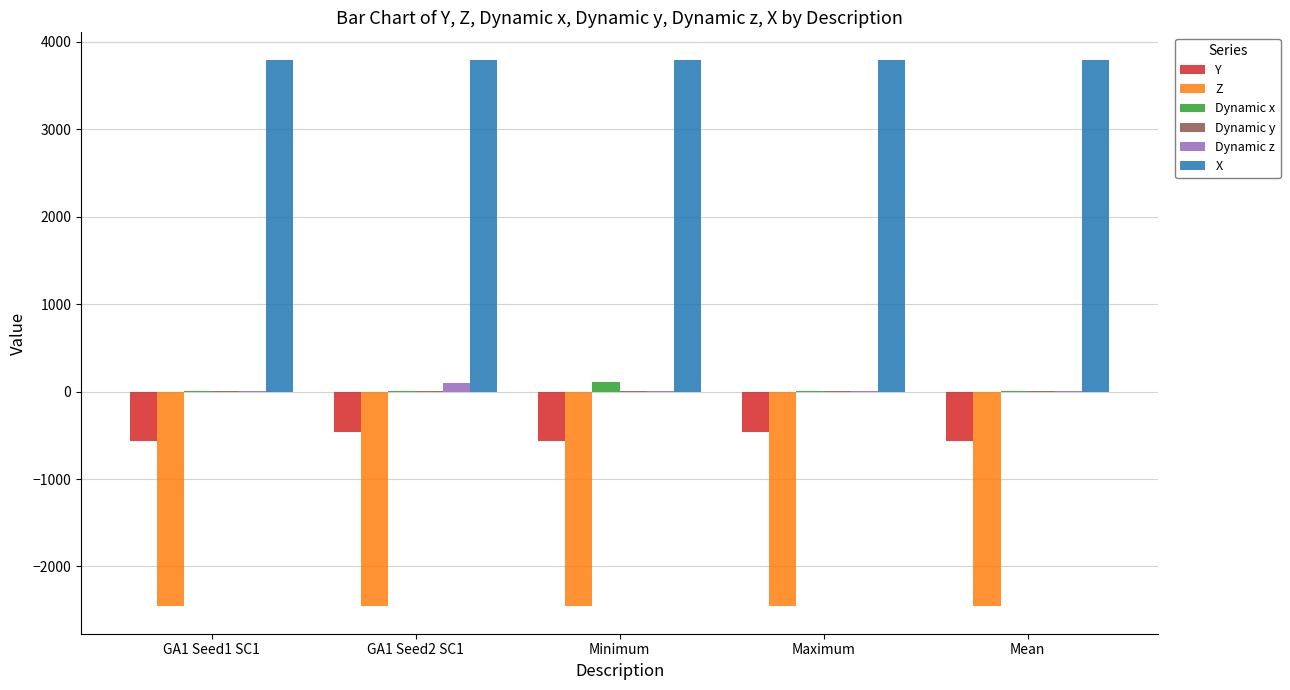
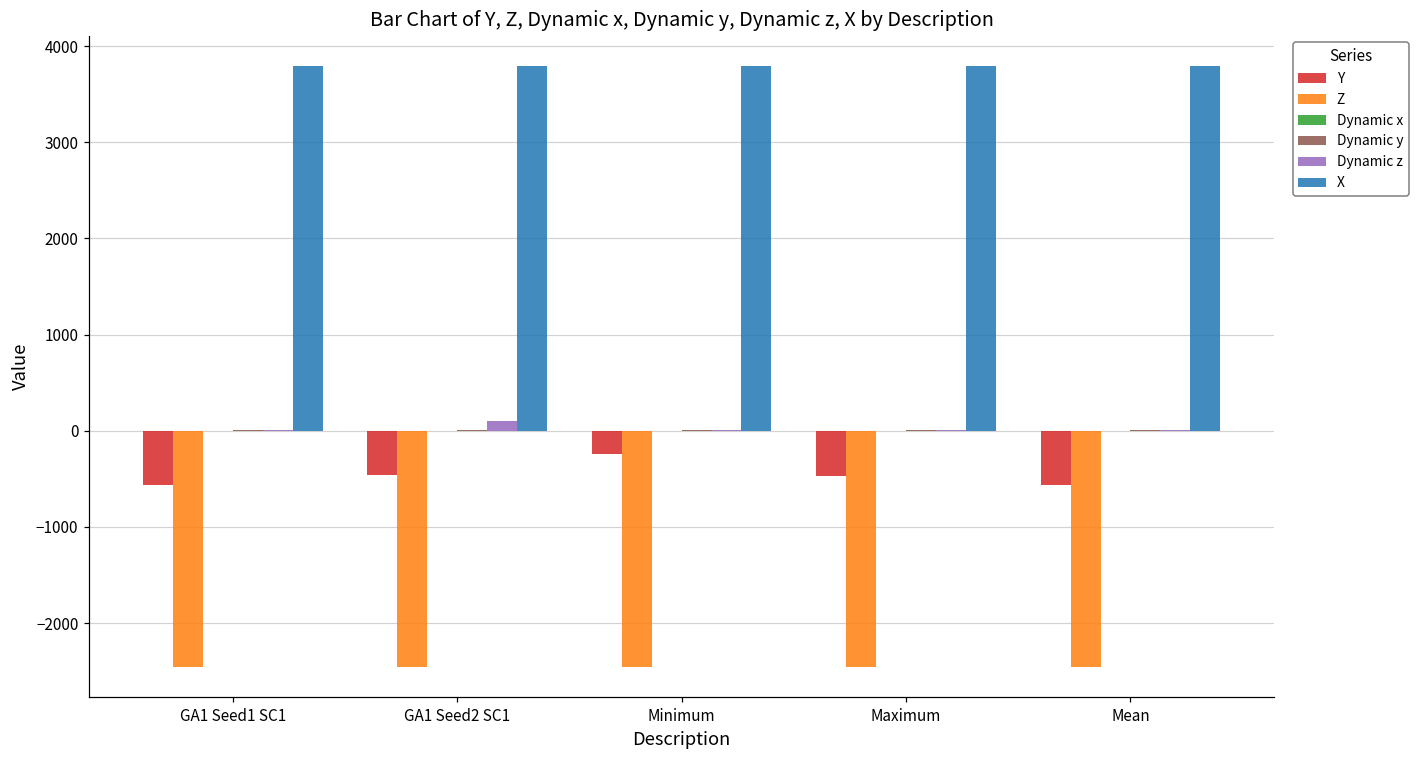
Y, Minimum: -600 -> -200
Dynamic x, Minimum: 100 -> 0
